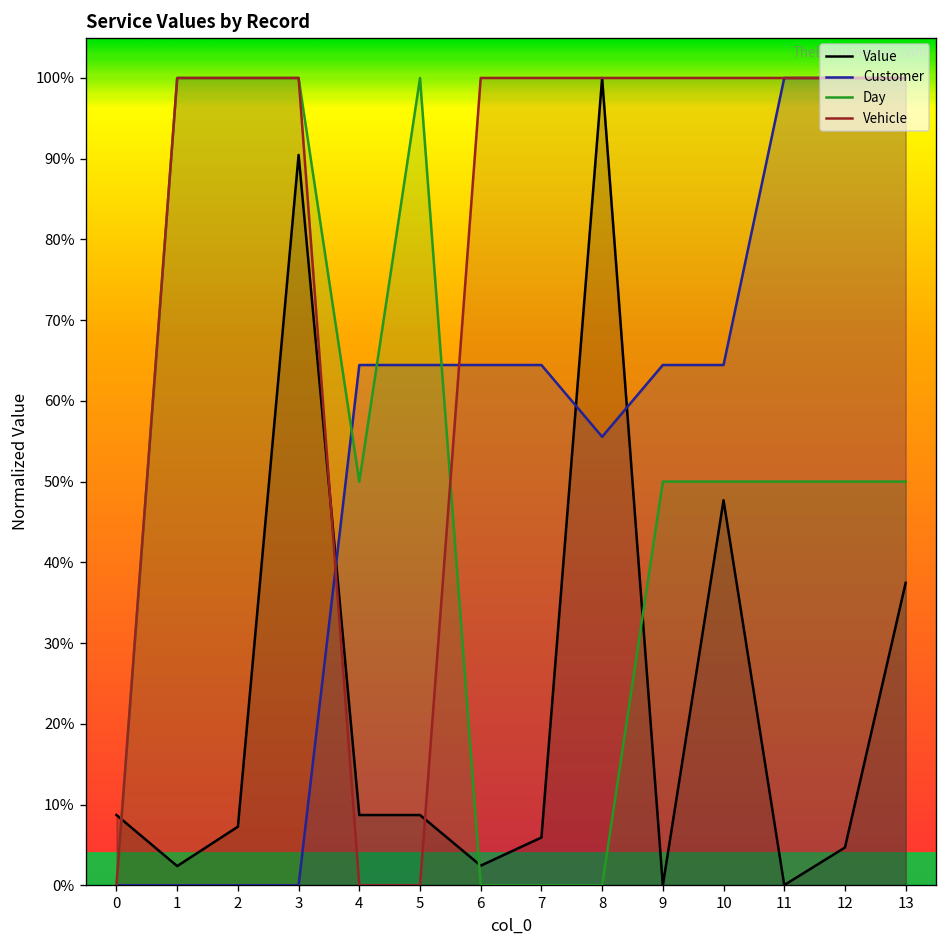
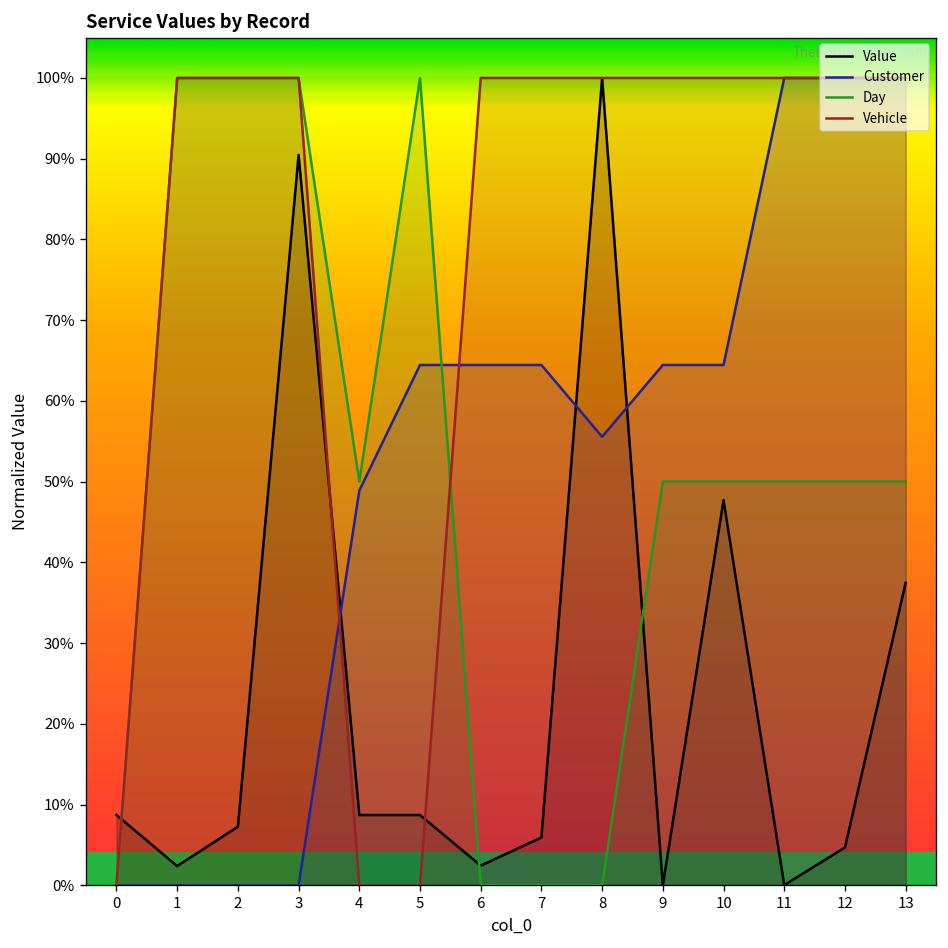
Customer, 4: 64% -> 49%
